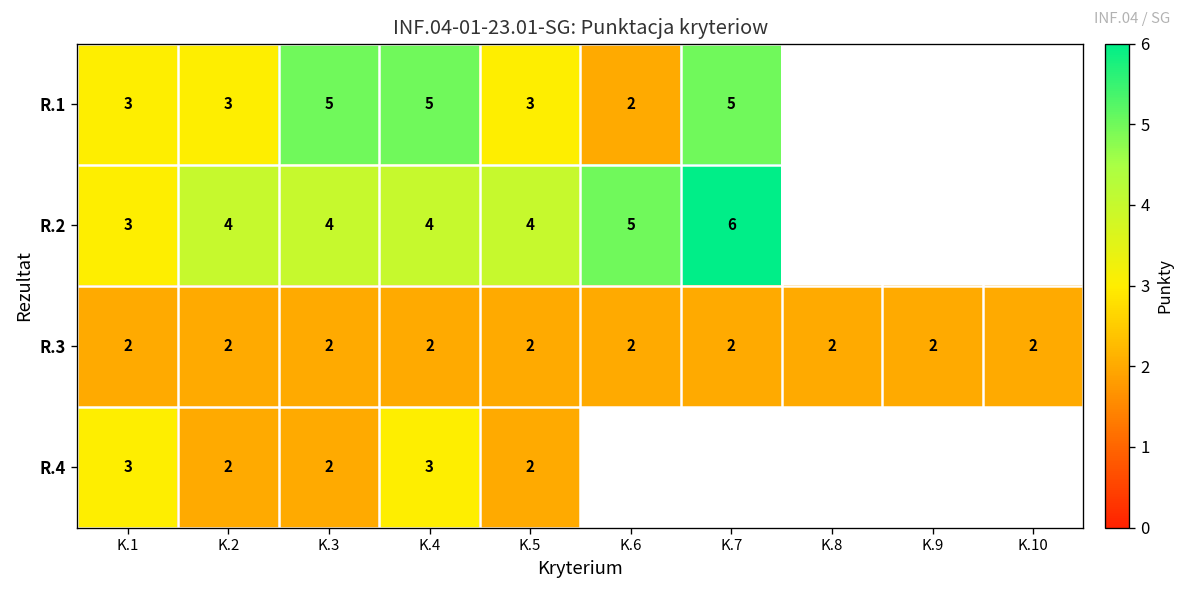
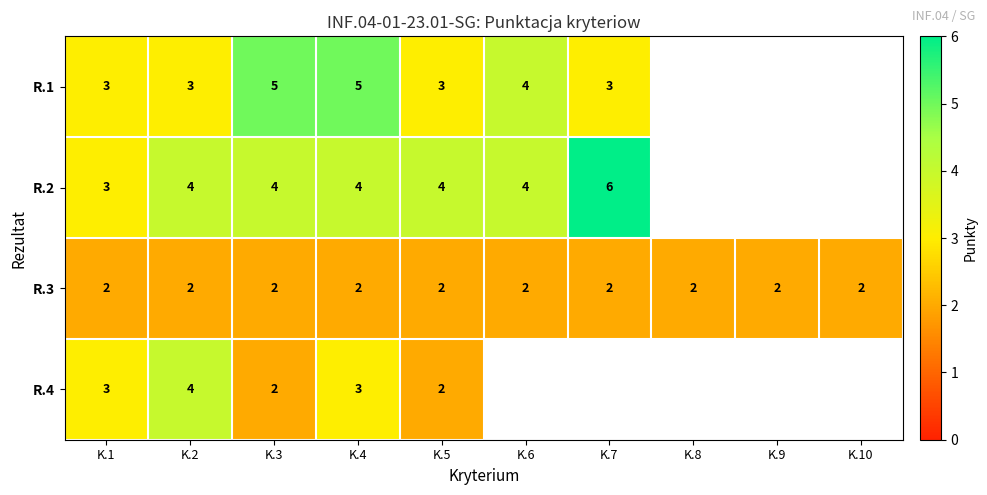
R.1, K.6: 2 -> 4
R.1, K.7: 5 -> 3
R.2, K.6: 5 -> 4
R.4, K.2: 2 -> 4
